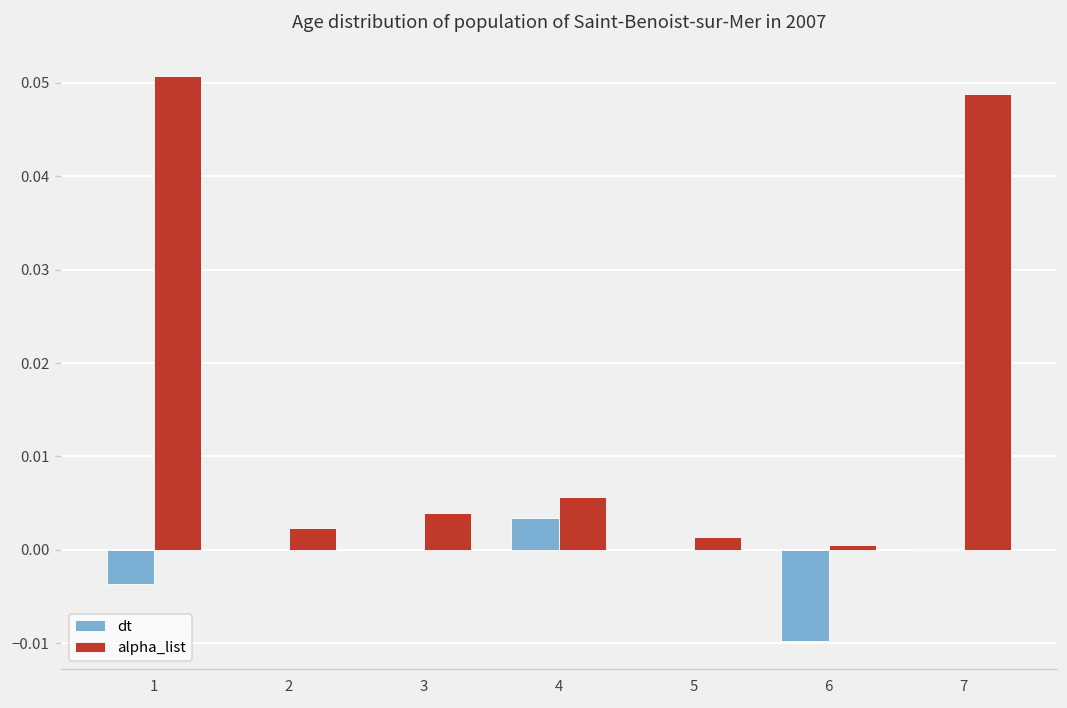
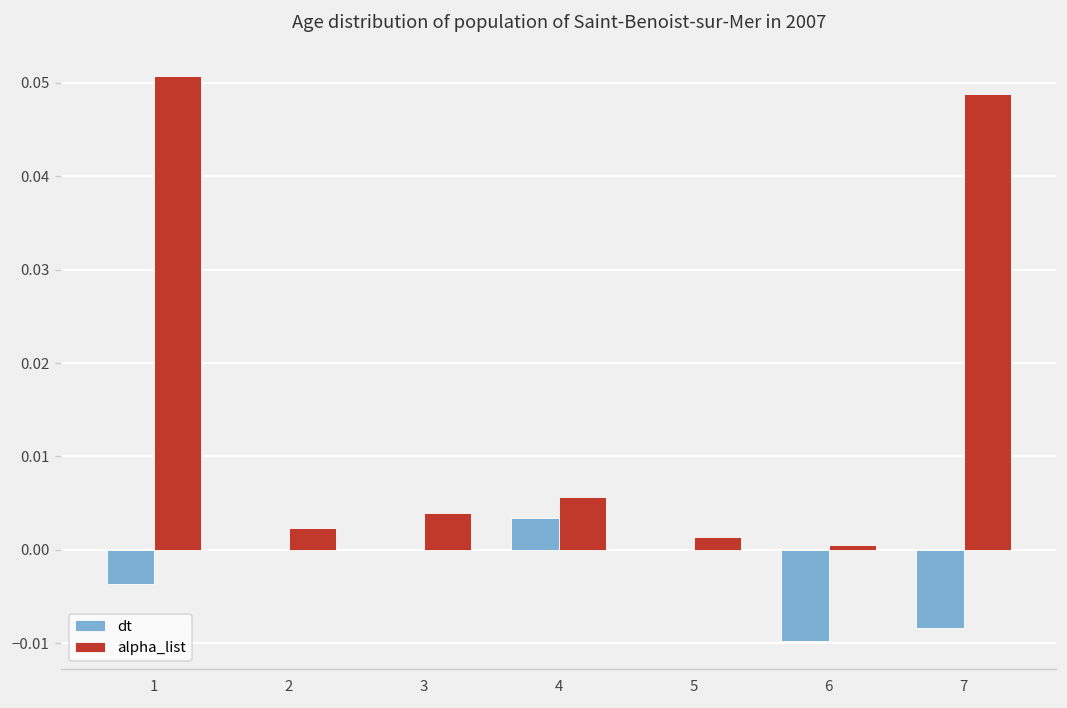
dt, 7: 0.000 -> -0.008
